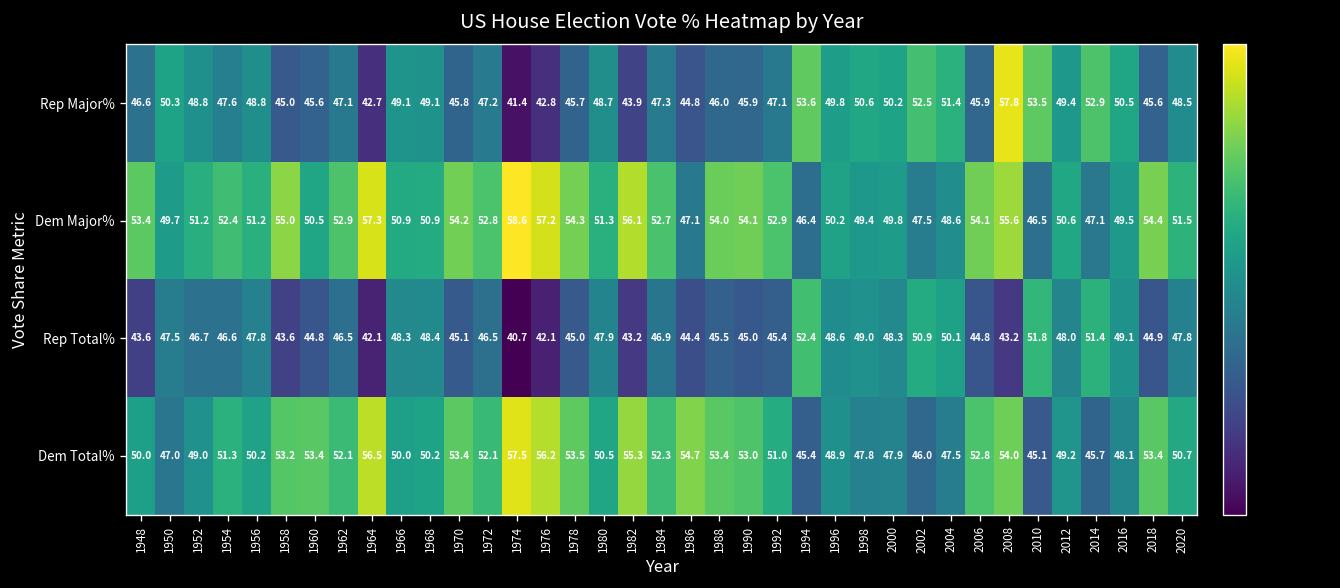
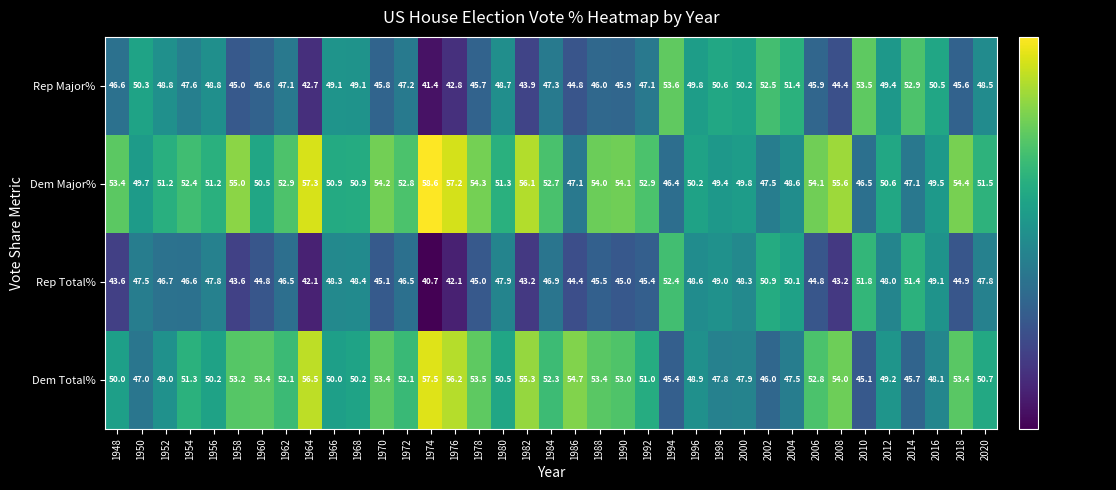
Rep Major%, 2008: 57.8 -> 44.4
